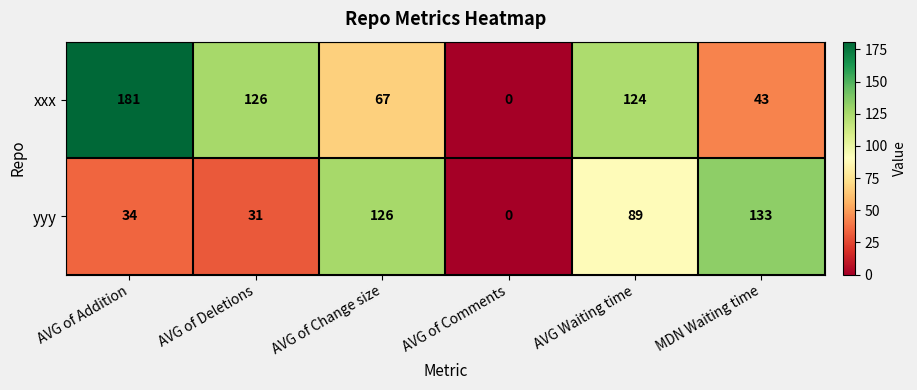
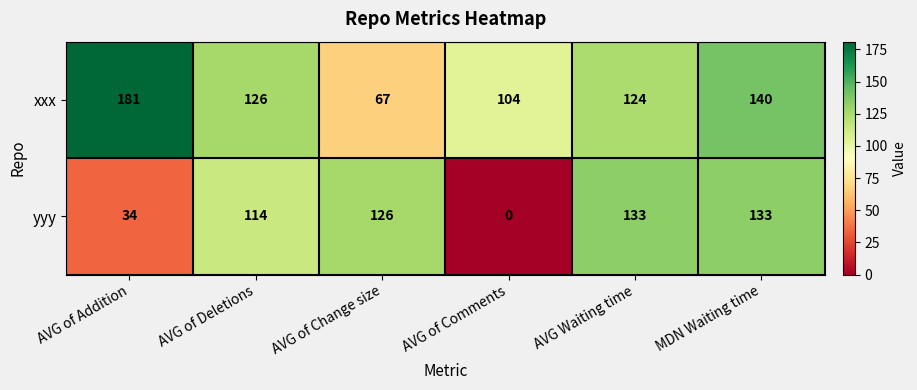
xxx, AVG of Comments: 0 -> 104
xxx, MDN Waiting time: 43 -> 140
yyy, AVG of Deletions: 31 -> 114
yyy, AVG Waiting time: 89 -> 133
